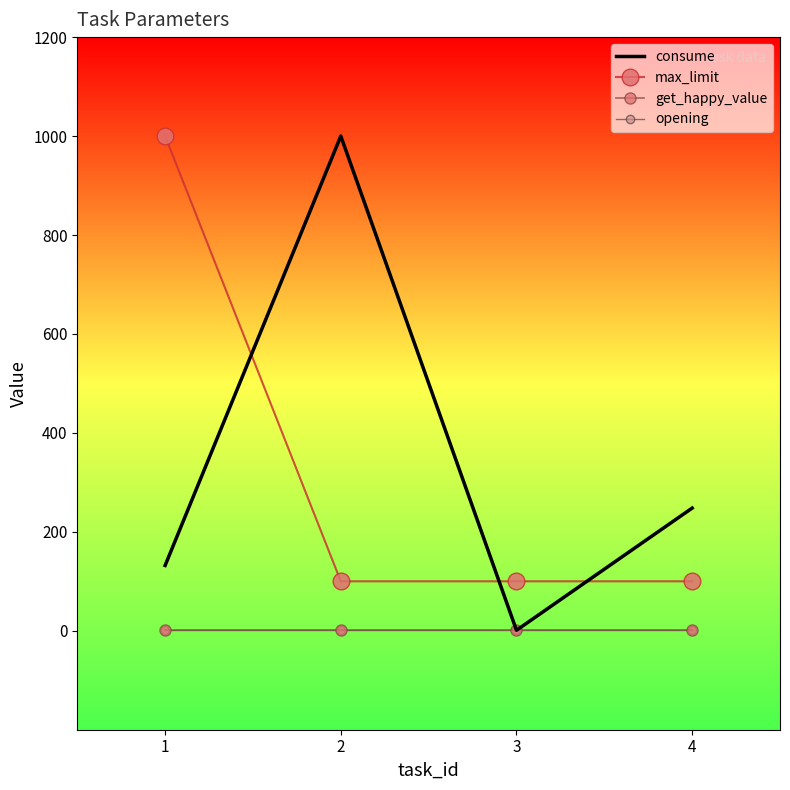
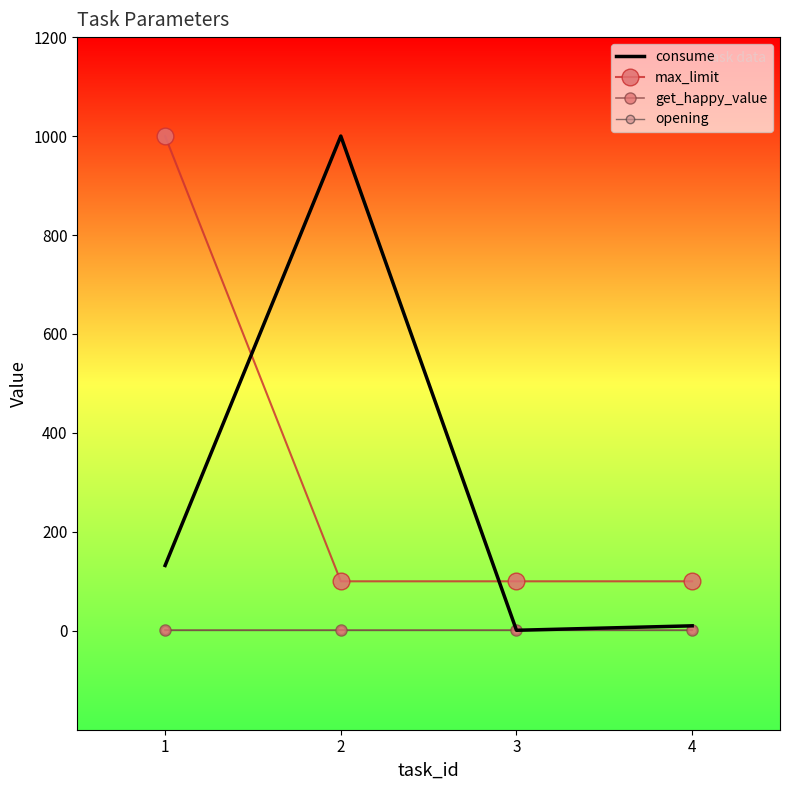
consume, 4: 250 -> 10
